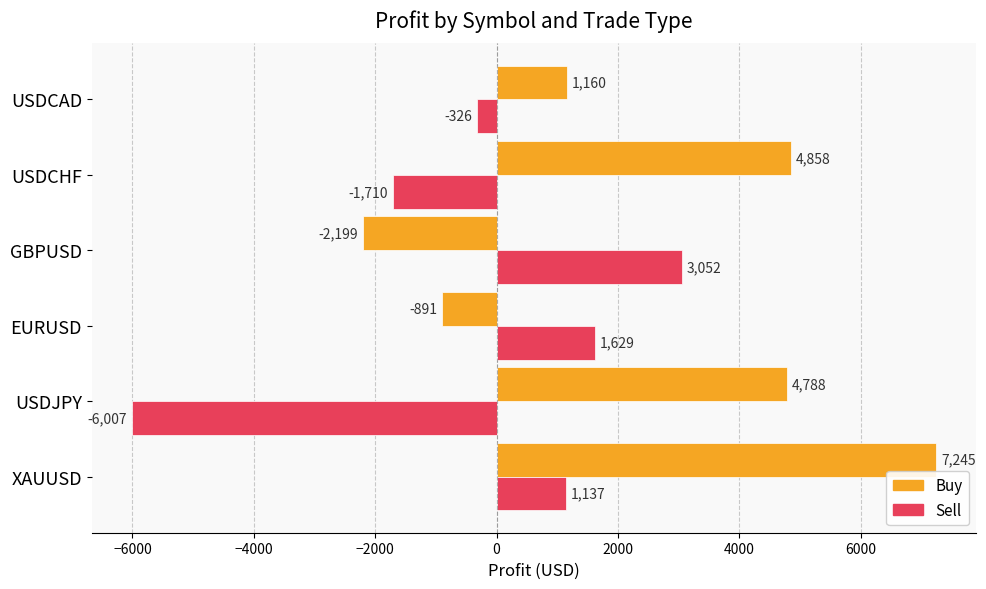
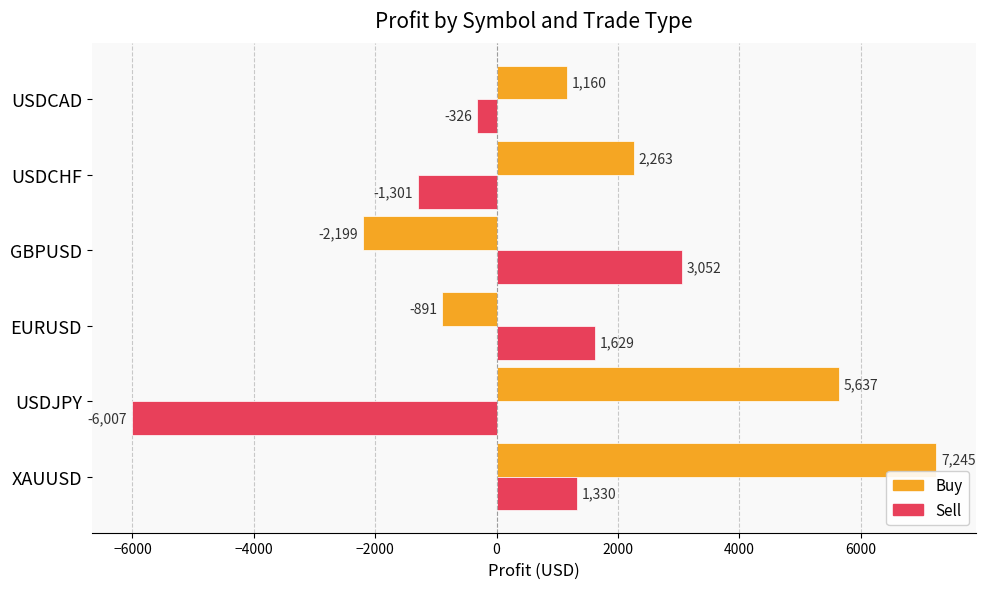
Buy, USDCHF: 4,858 -> 2,263
Sell, USDCHF: -1,710 -> -1,301
Buy, USDJPY: 4,788 -> 5,637
Sell, XAUUSD: 1,137 -> 1,330
